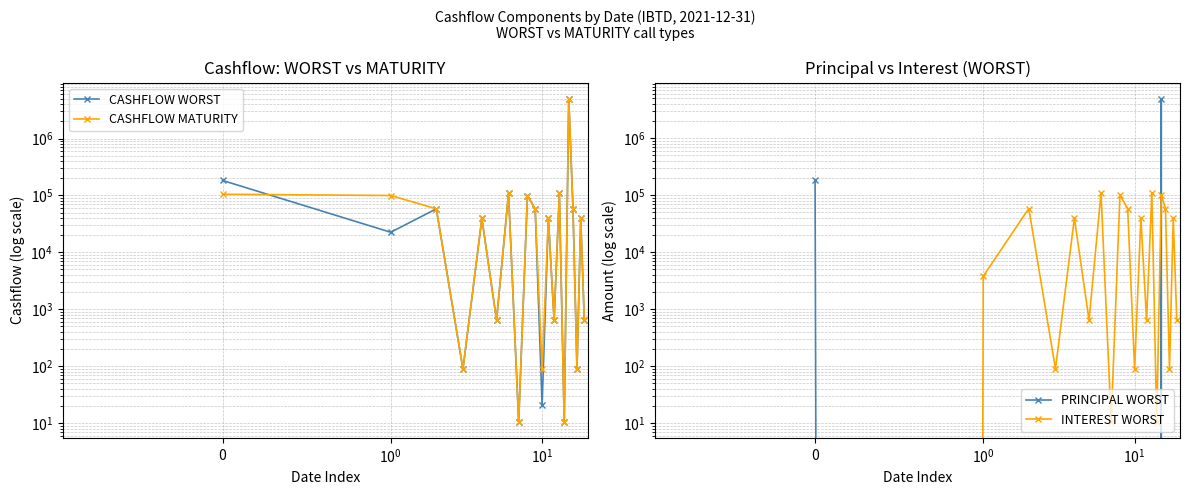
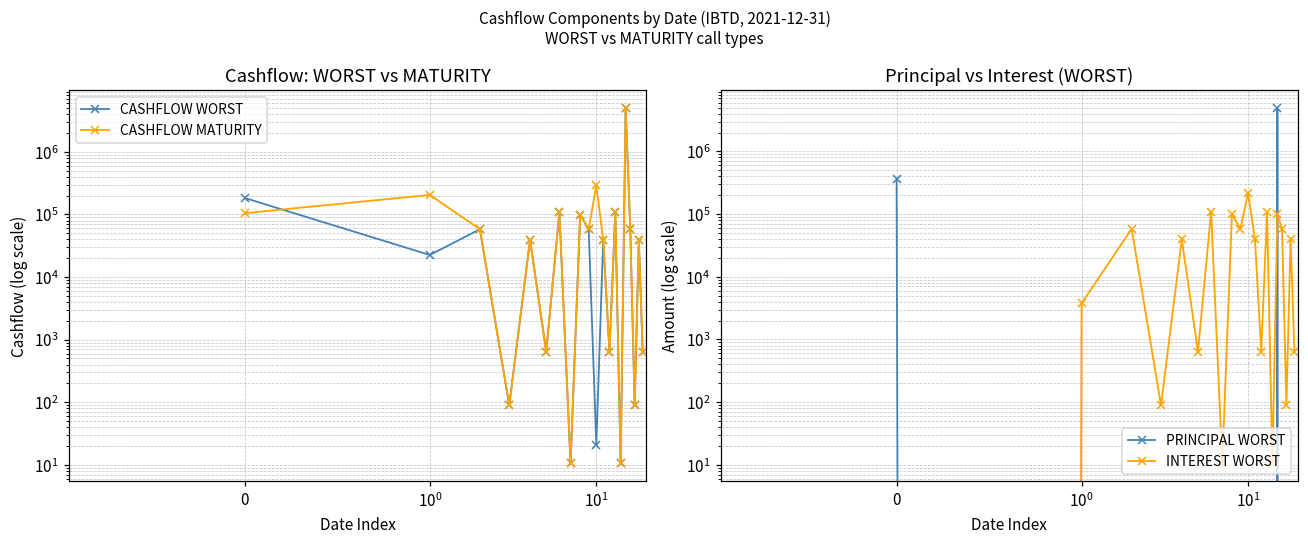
Cashflow: WORST vs MATURITY, CASHFLOW MATURITY, 10^0: 100000 -> 210000
Cashflow: WORST vs MATURITY, CASHFLOW MATURITY, 10^1: 90 -> 300000
Principal vs Interest (WORST), PRINCIPAL WORST, 0: 180000 -> 400000
Principal vs Interest (WORST), INTEREST WORST, 10^1: 90 -> 220000
